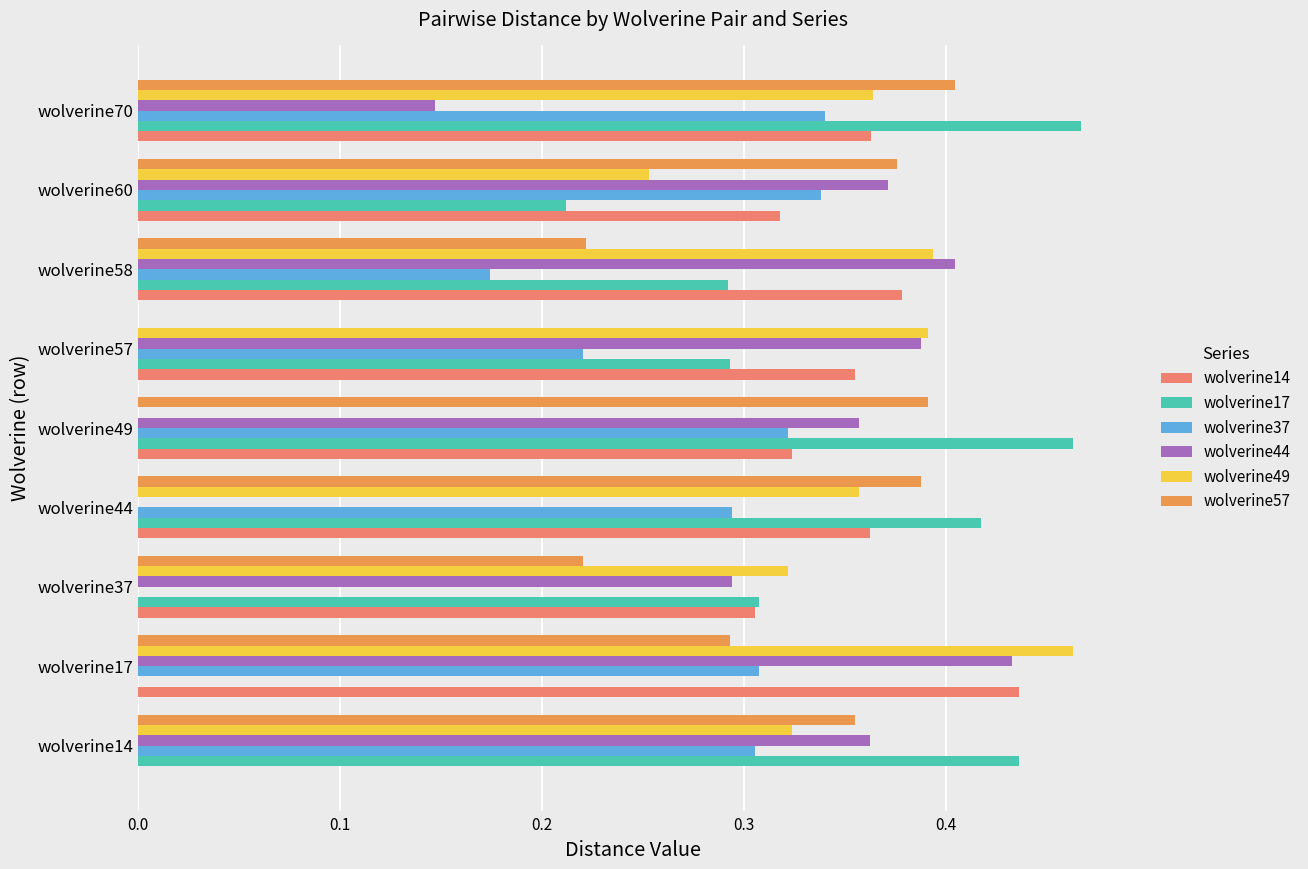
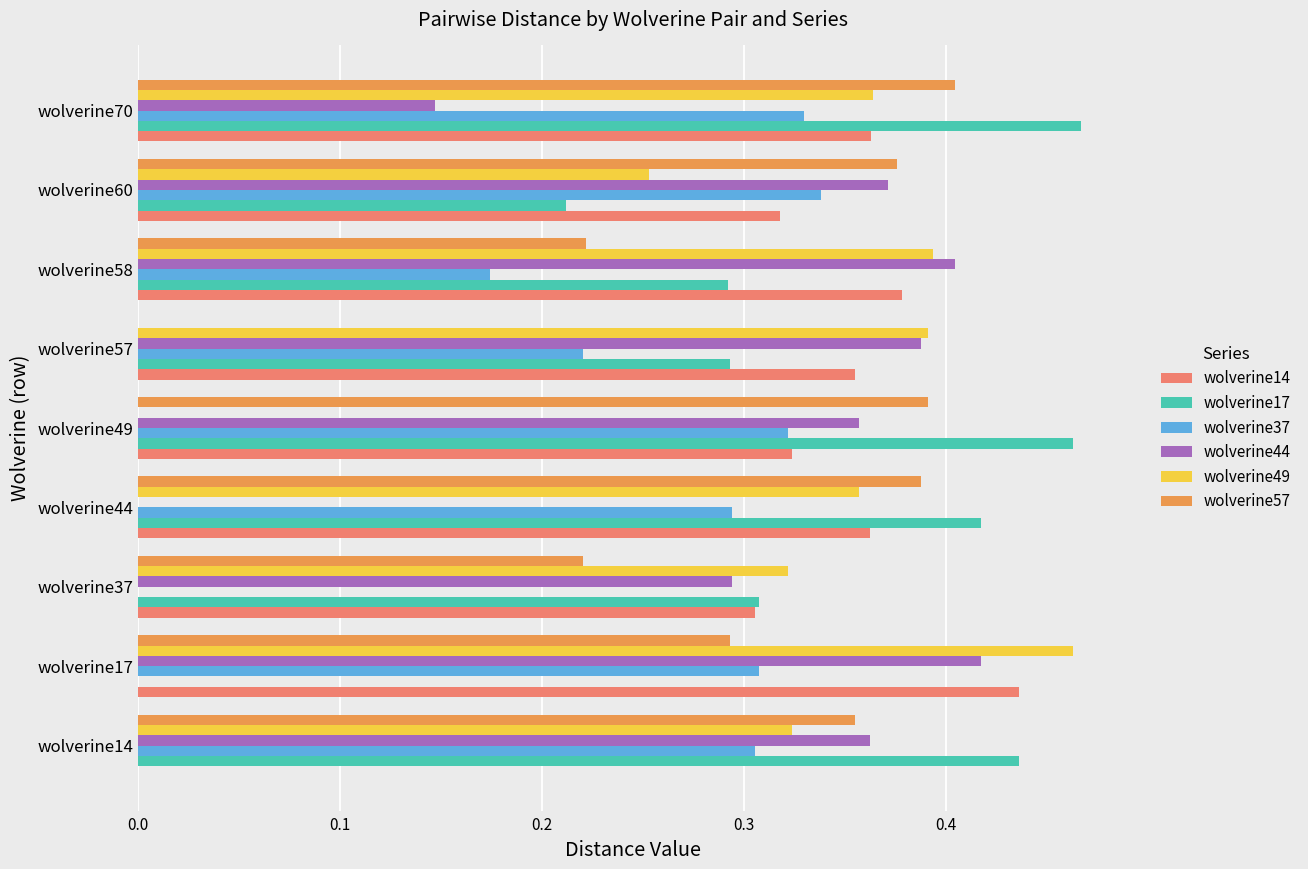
wolverine37, wolverine70: 0.340 -> 0.330
wolverine44, wolverine17: 0.433 -> 0.417
